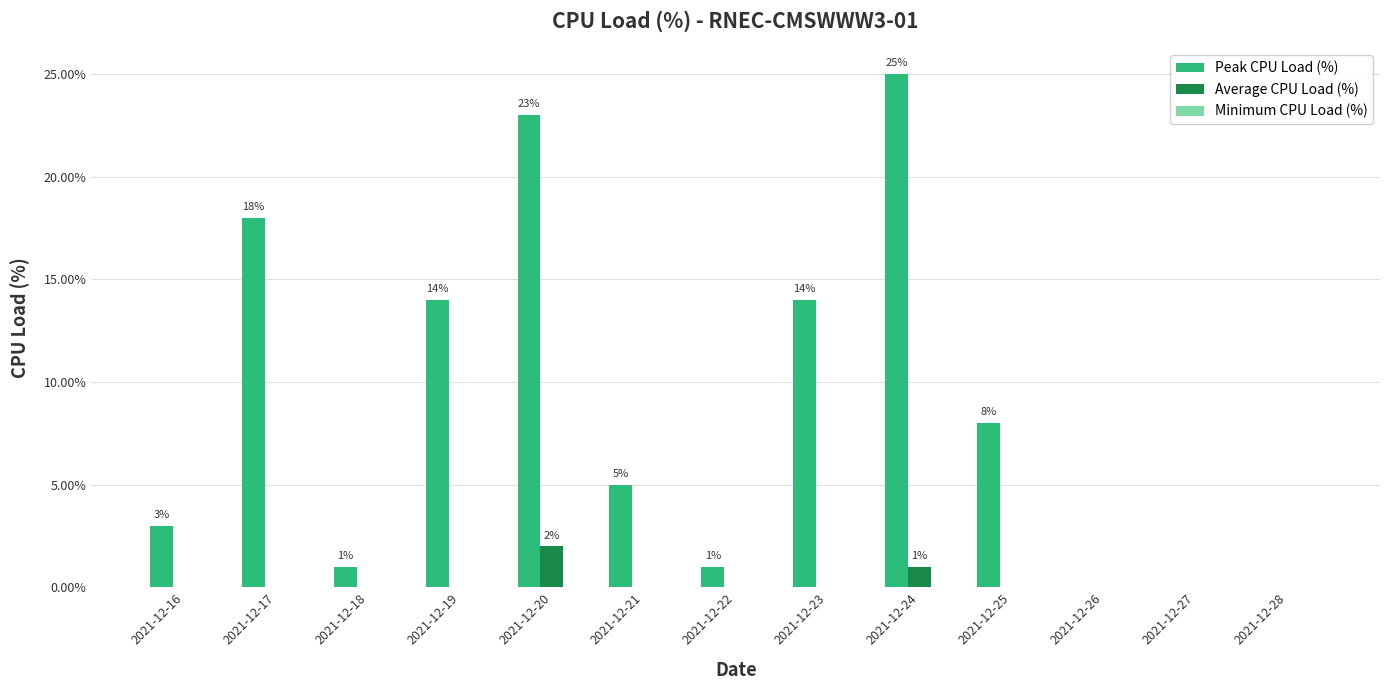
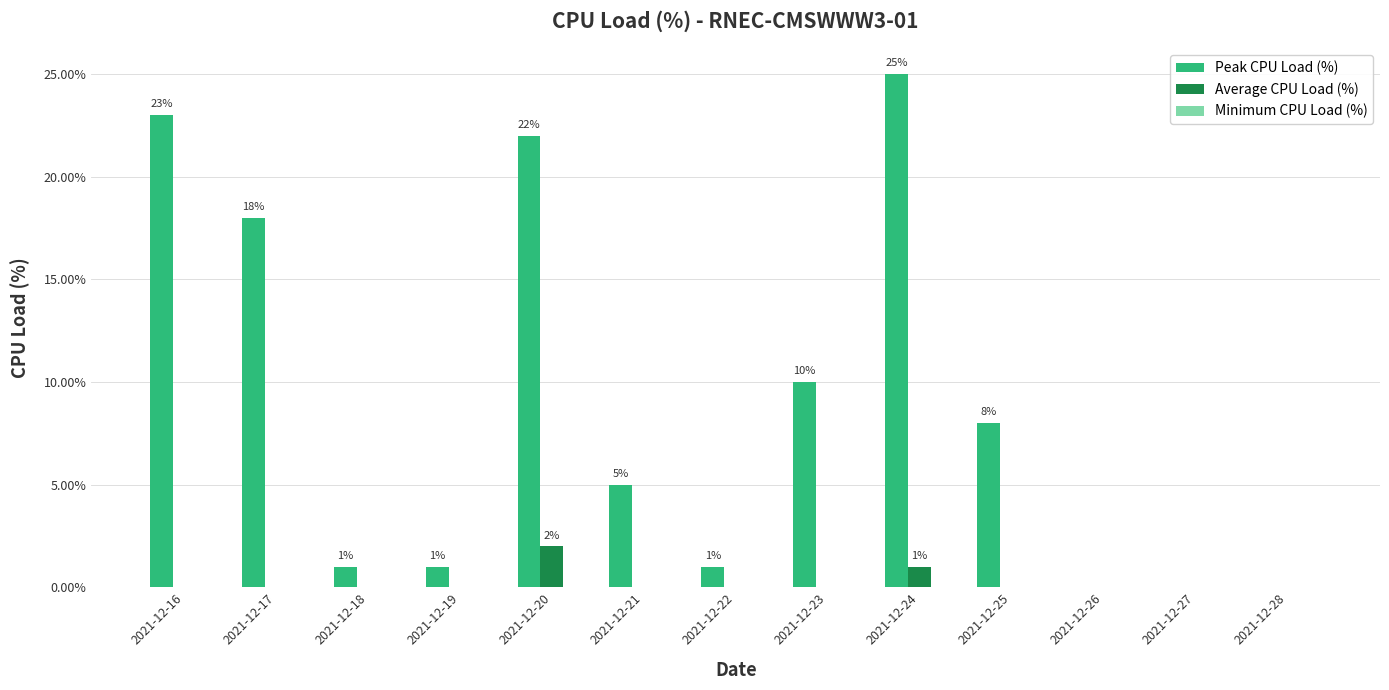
Peak CPU Load (%), 2021-12-16: 3% -> 23%
Peak CPU Load (%), 2021-12-19: 14% -> 1%
Peak CPU Load (%), 2021-12-20: 23% -> 22%
Peak CPU Load (%), 2021-12-23: 14% -> 10%
